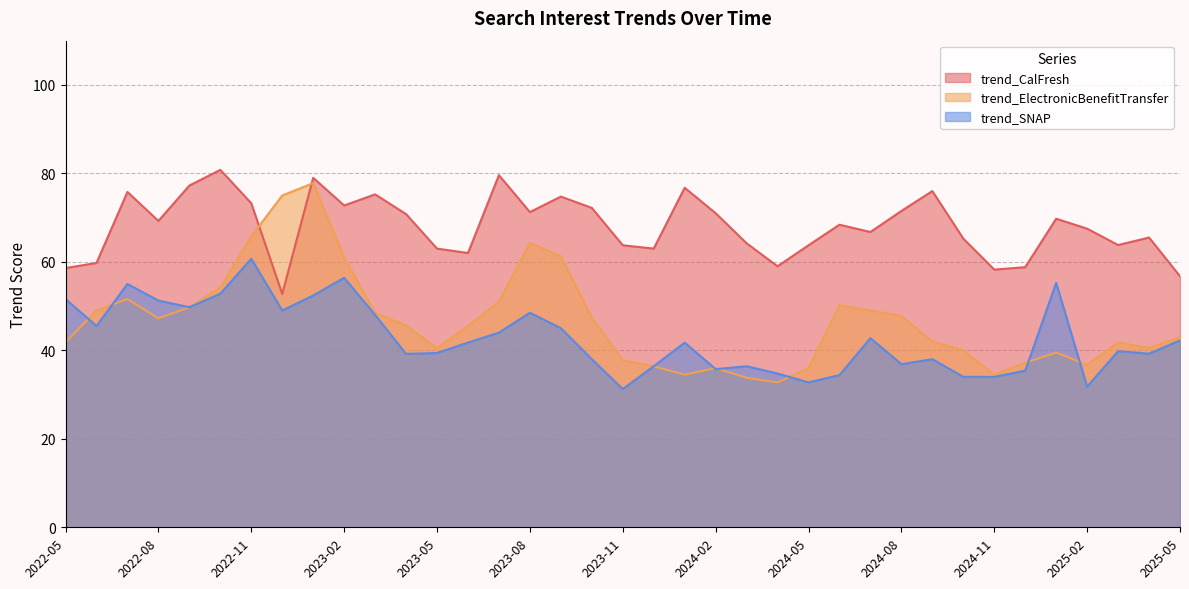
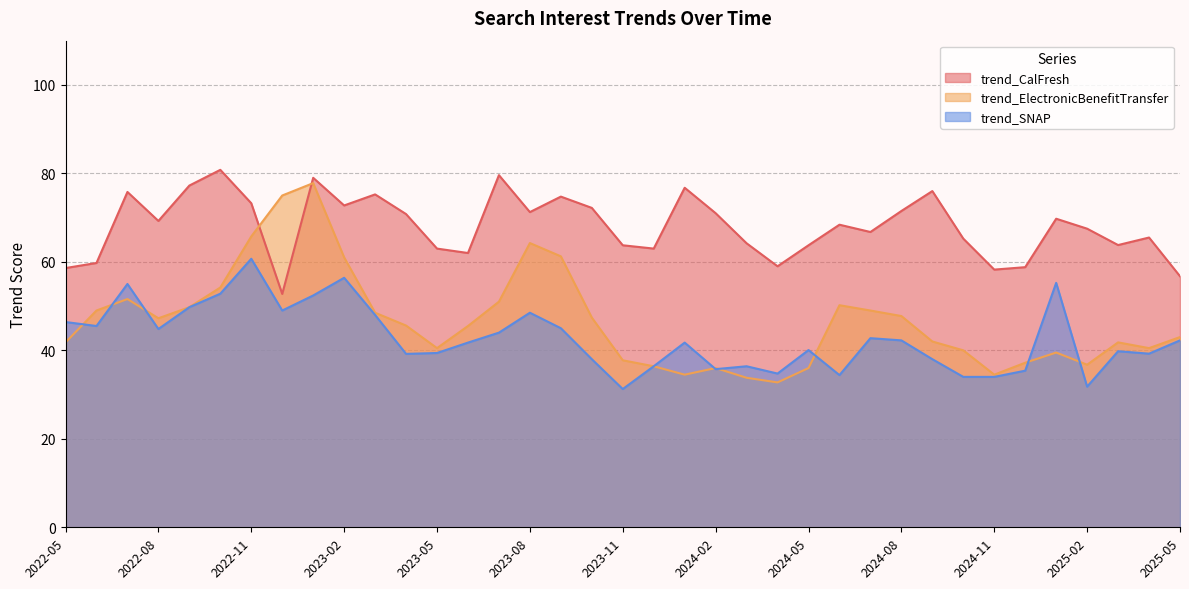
trend_SNAP, 2022-05: 52 -> 46
trend_SNAP, 2022-08: 51 -> 45
trend_SNAP, 2024-05: 33 -> 40
trend_SNAP, 2024-08: 37 -> 42
